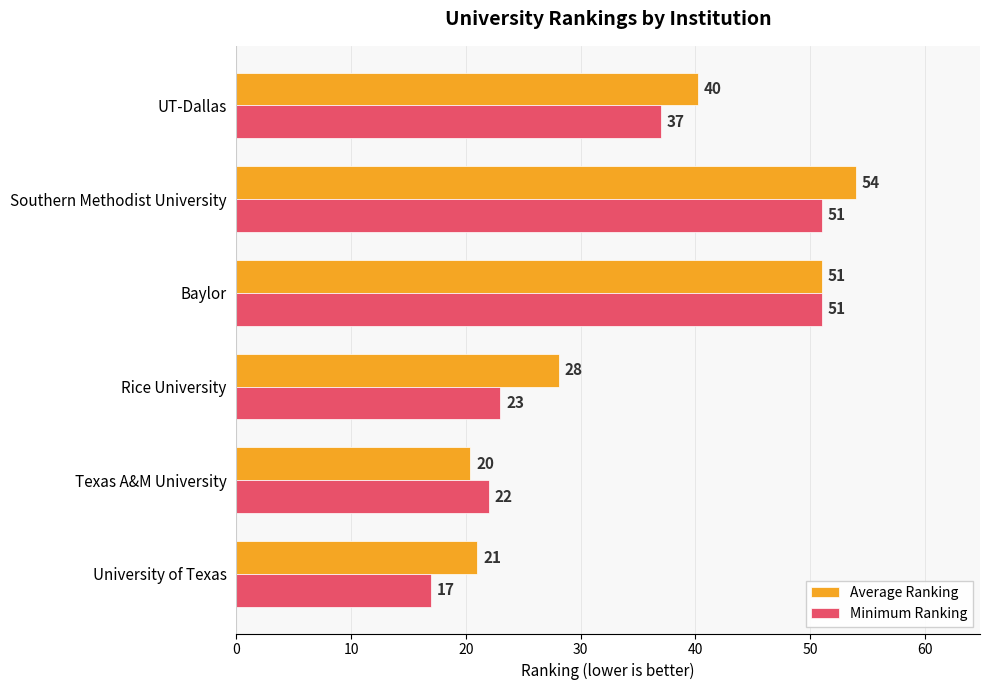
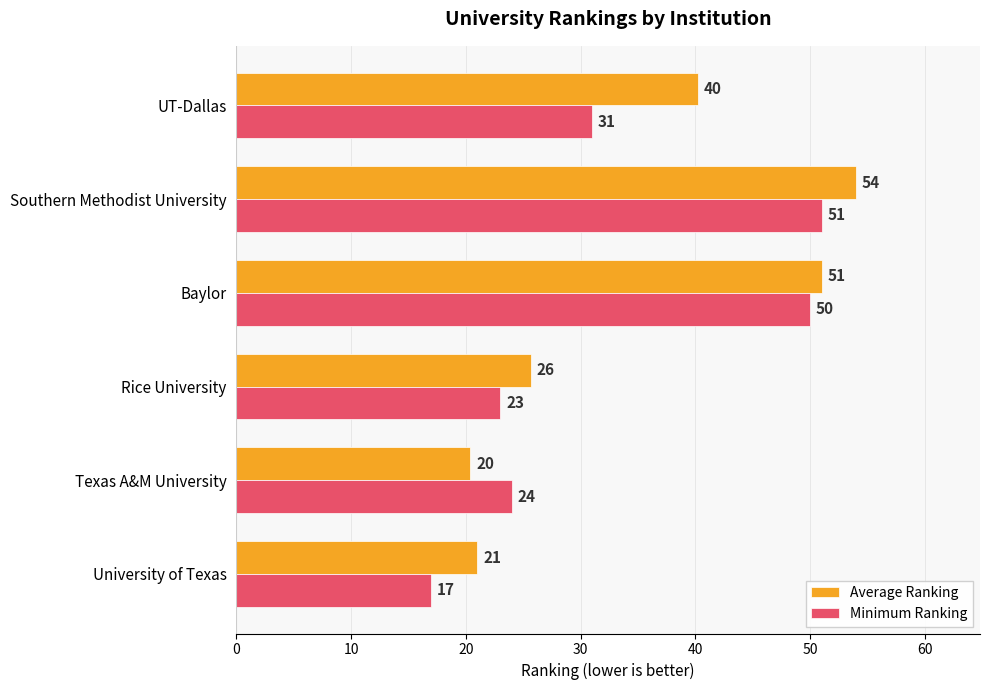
Minimum Ranking, UT-Dallas: 37 -> 31
Minimum Ranking, Baylor: 51 -> 50
Average Ranking, Rice University: 28 -> 26
Minimum Ranking, Texas A&M University: 22 -> 24
